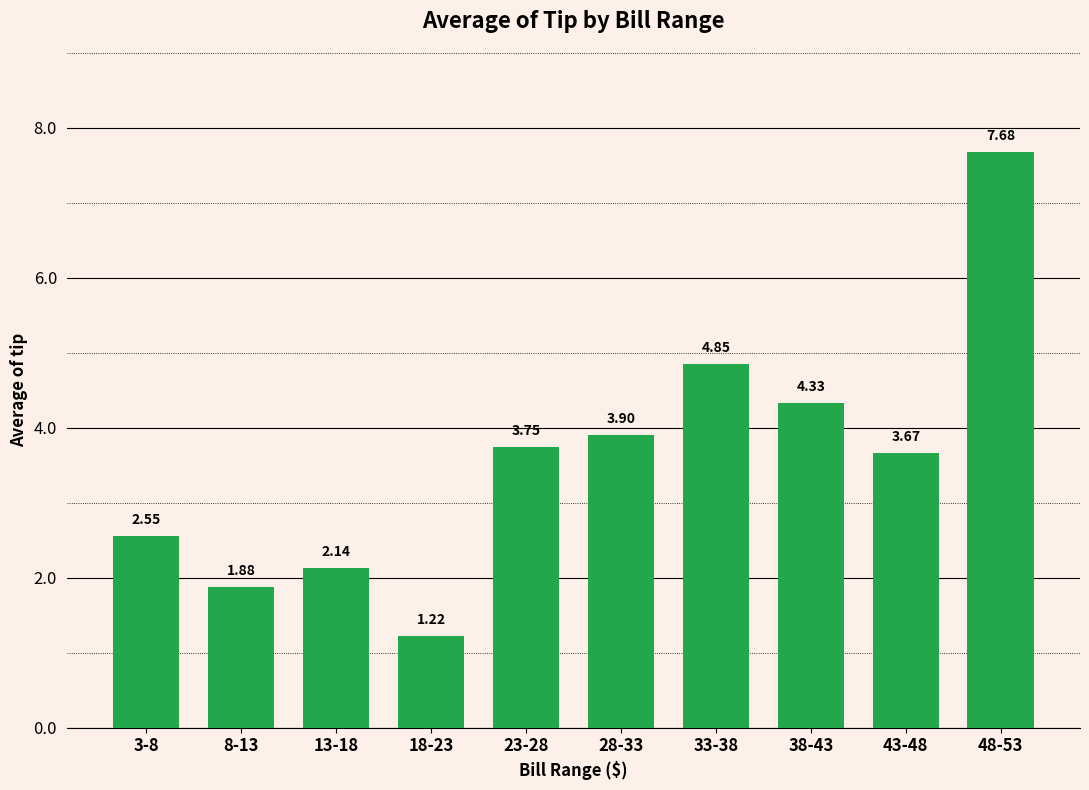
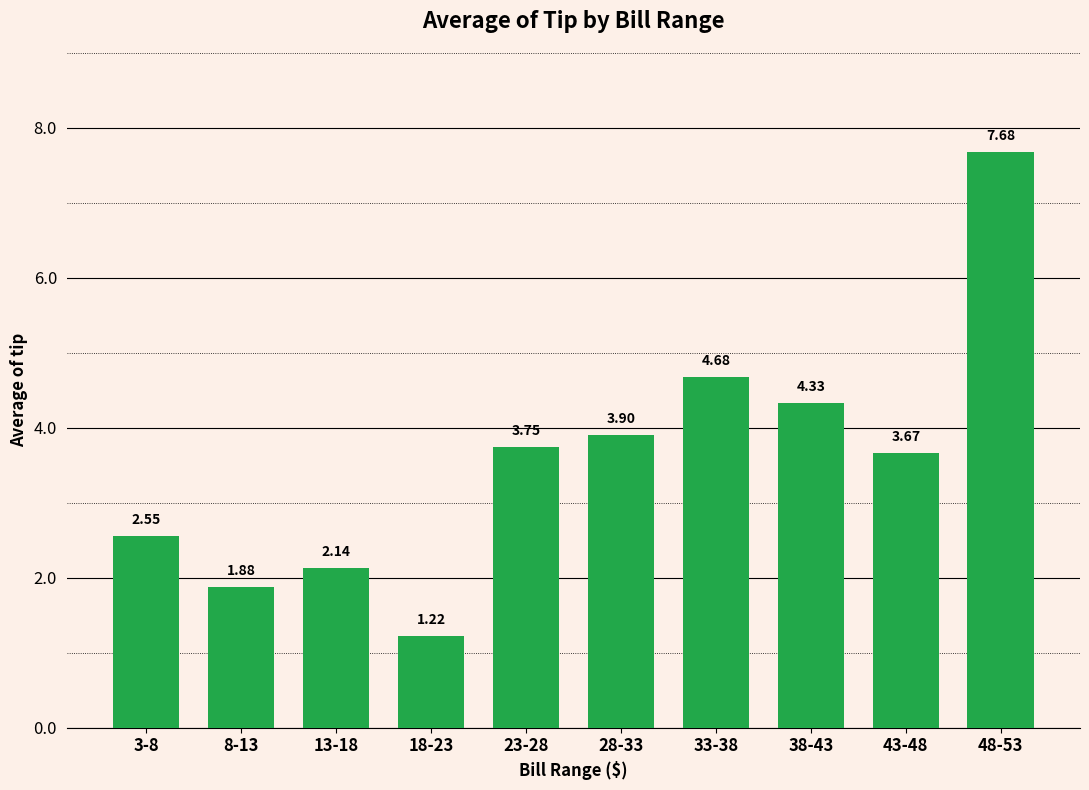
33-38: 4.85 -> 4.68
